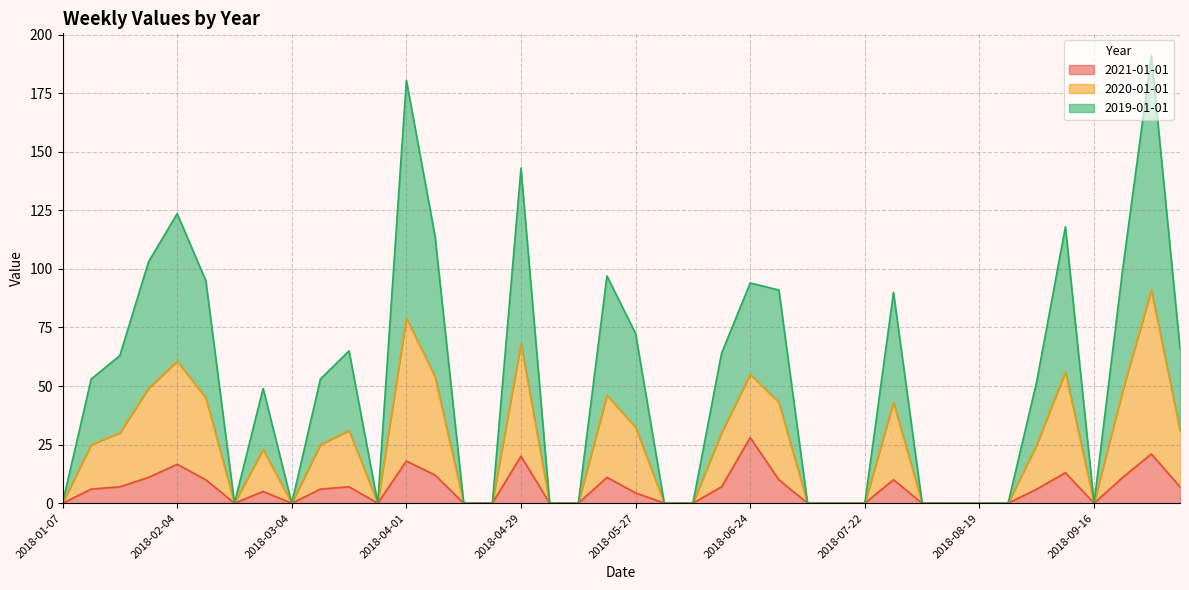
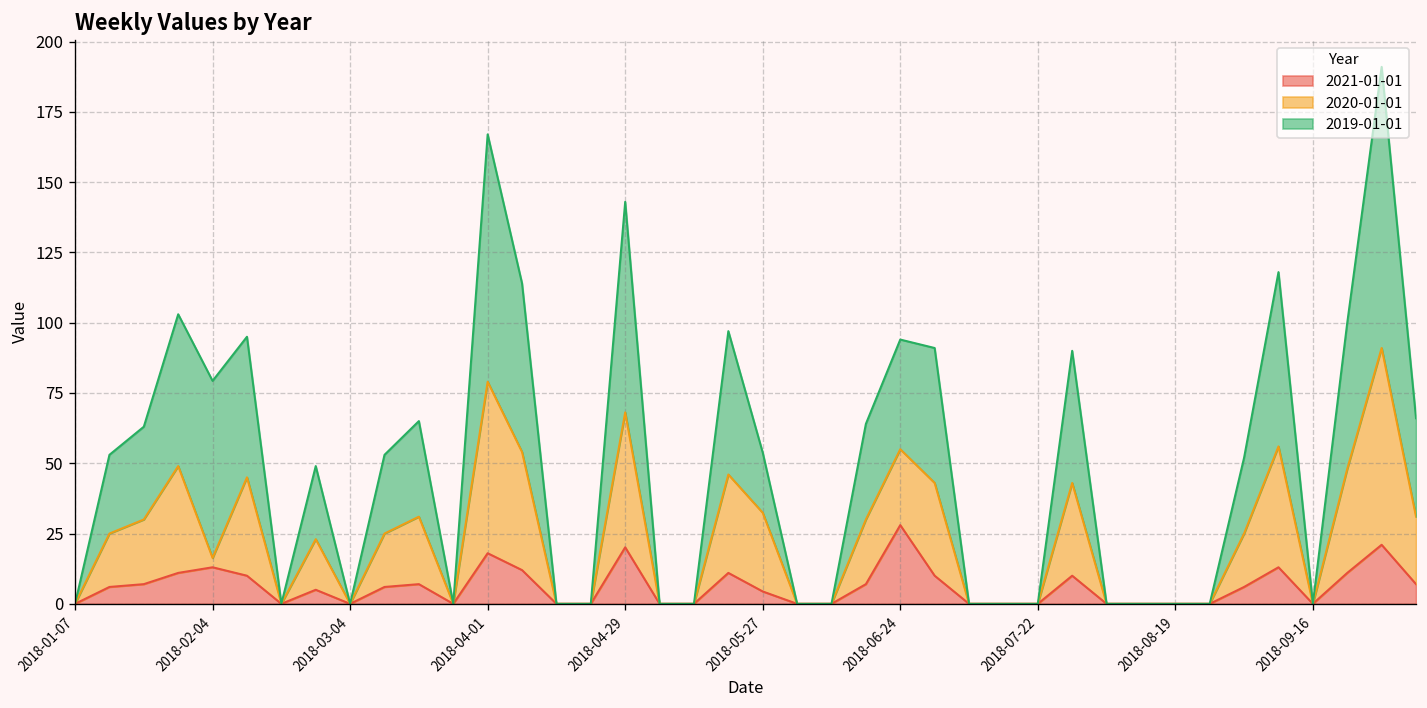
2021-01-01, 2018-02-04: 17 -> 13
2020-01-01, 2018-02-04: 44 -> 3
2019-01-01, 2018-04-01: 102 -> 88
2019-01-01, 2018-05-27: 40 -> 21
